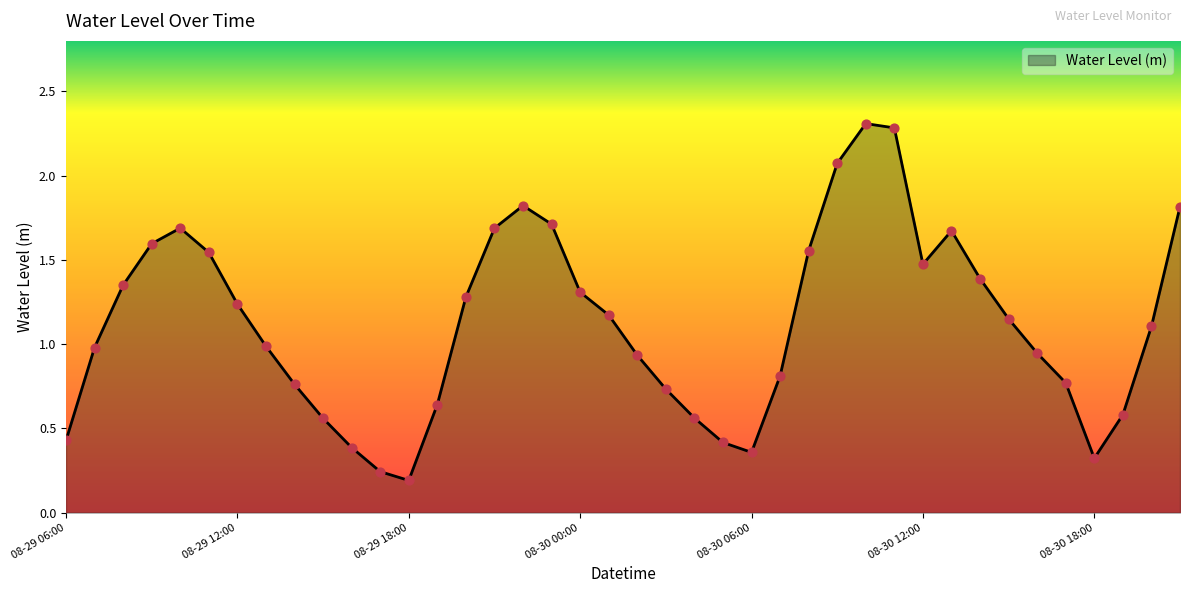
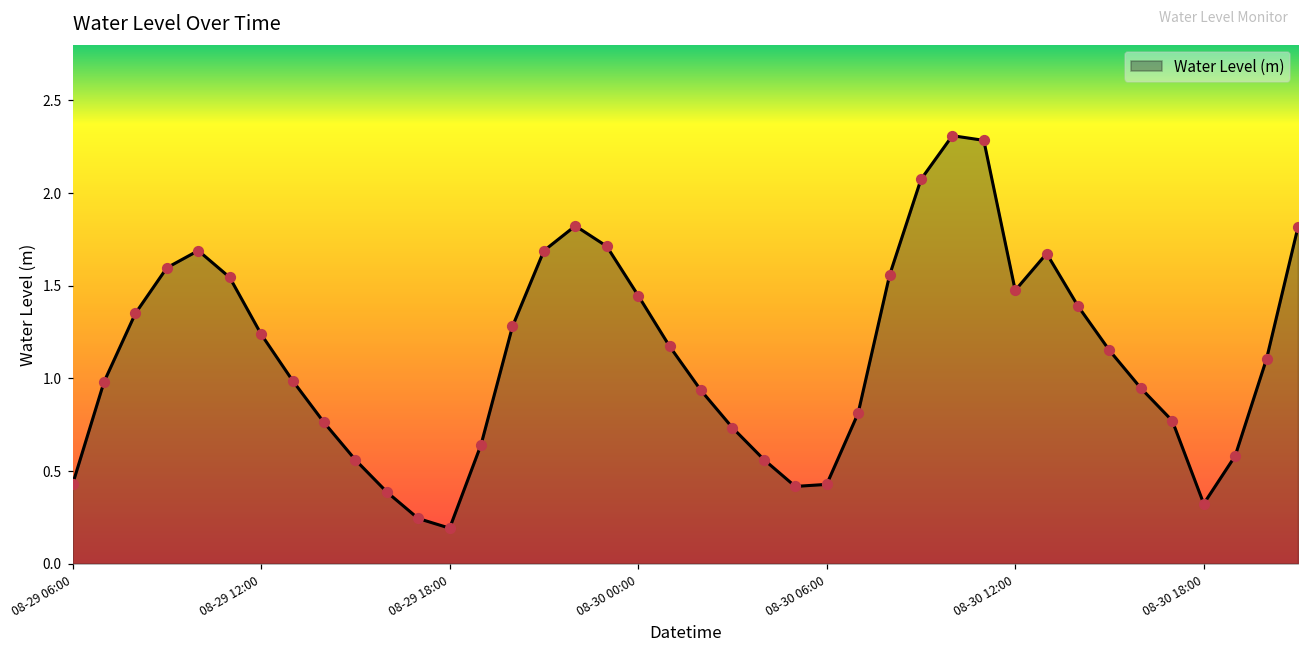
08-30 00:00: 1.31 -> 1.45
08-30 06:00: 0.36 -> 0.43
